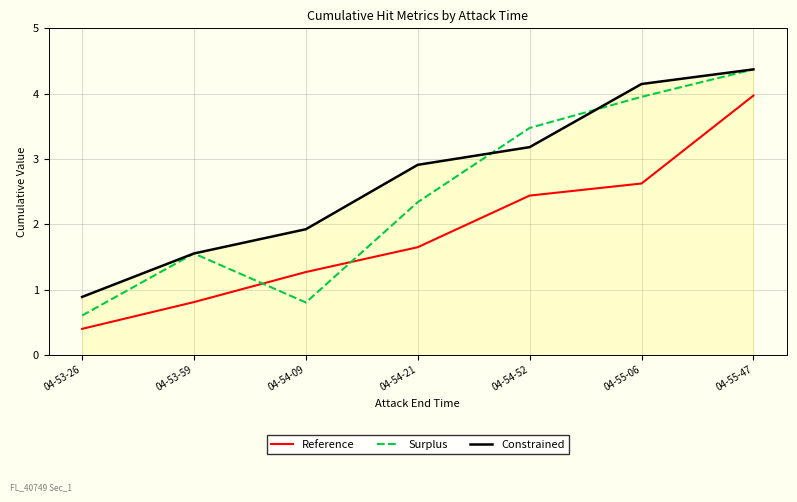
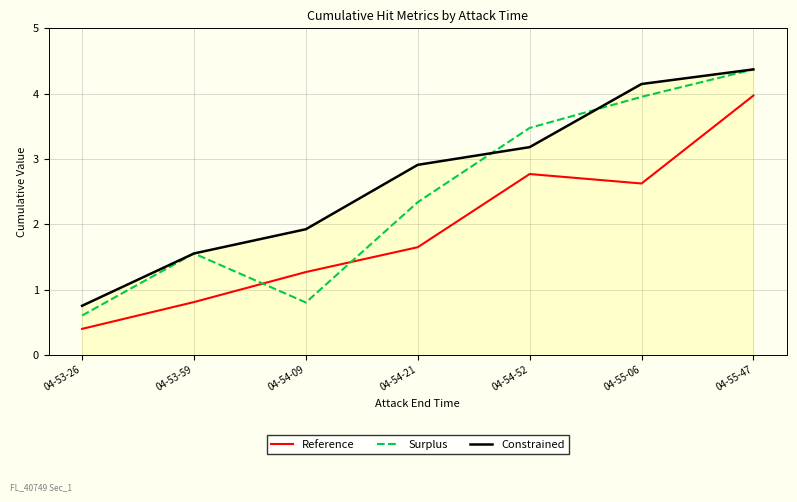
Constrained, 04-53-26: 0.9 -> 0.8
Reference, 04-54-52: 2.4 -> 2.8
